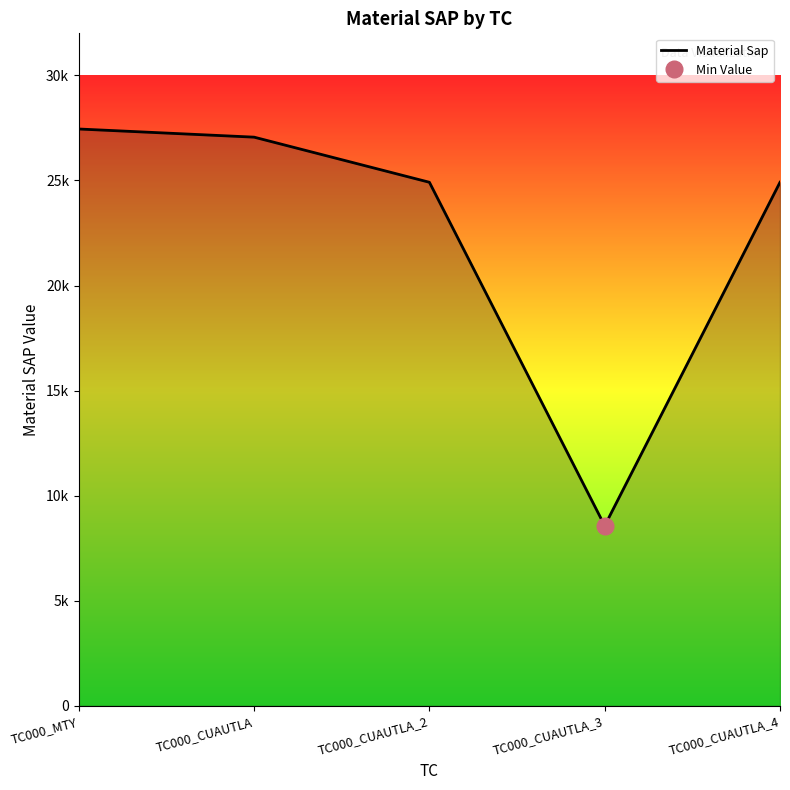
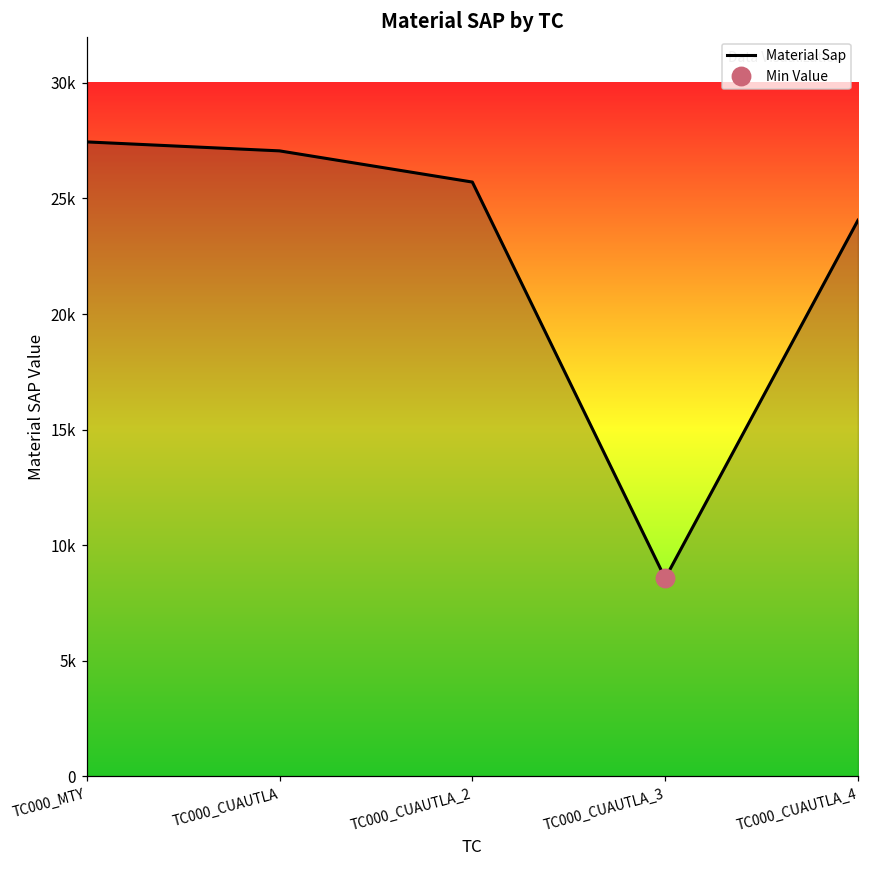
Material Sap, TC000_CUAUTLA_2: 24900 -> 25700
Material Sap, TC000_CUAUTLA_4: 24900 -> 24100
